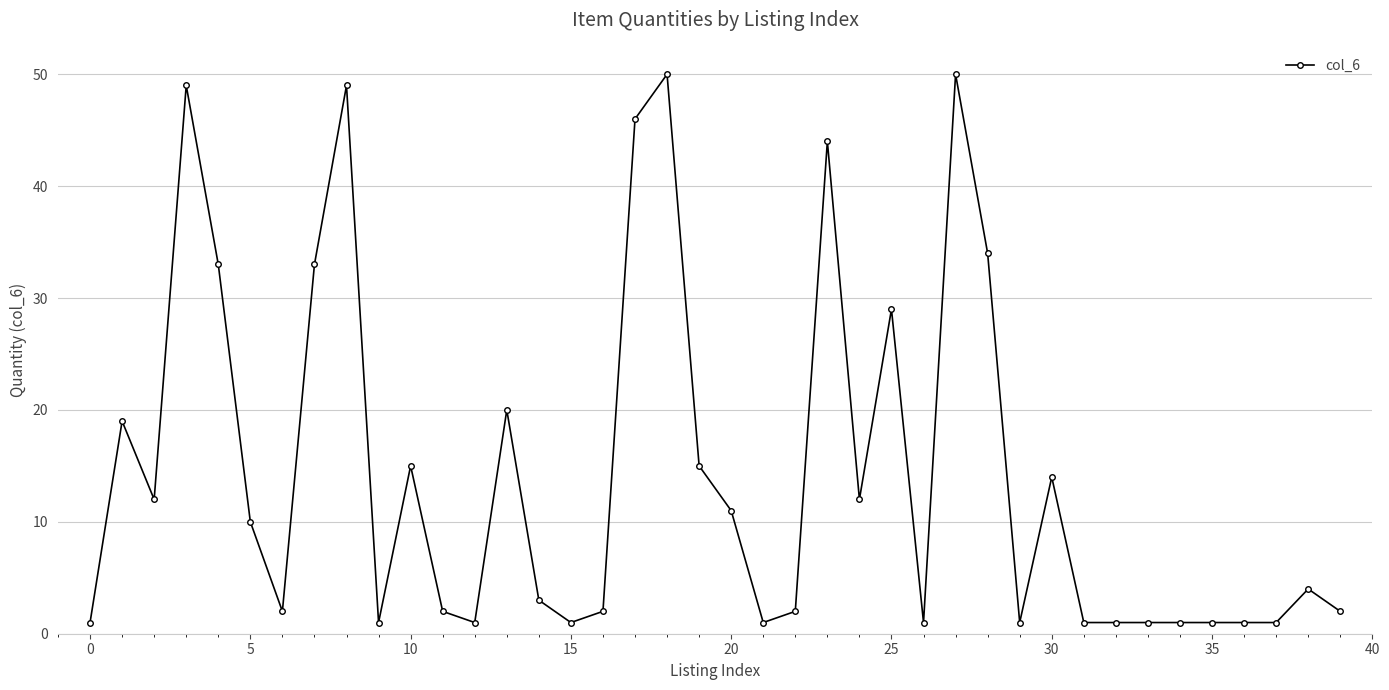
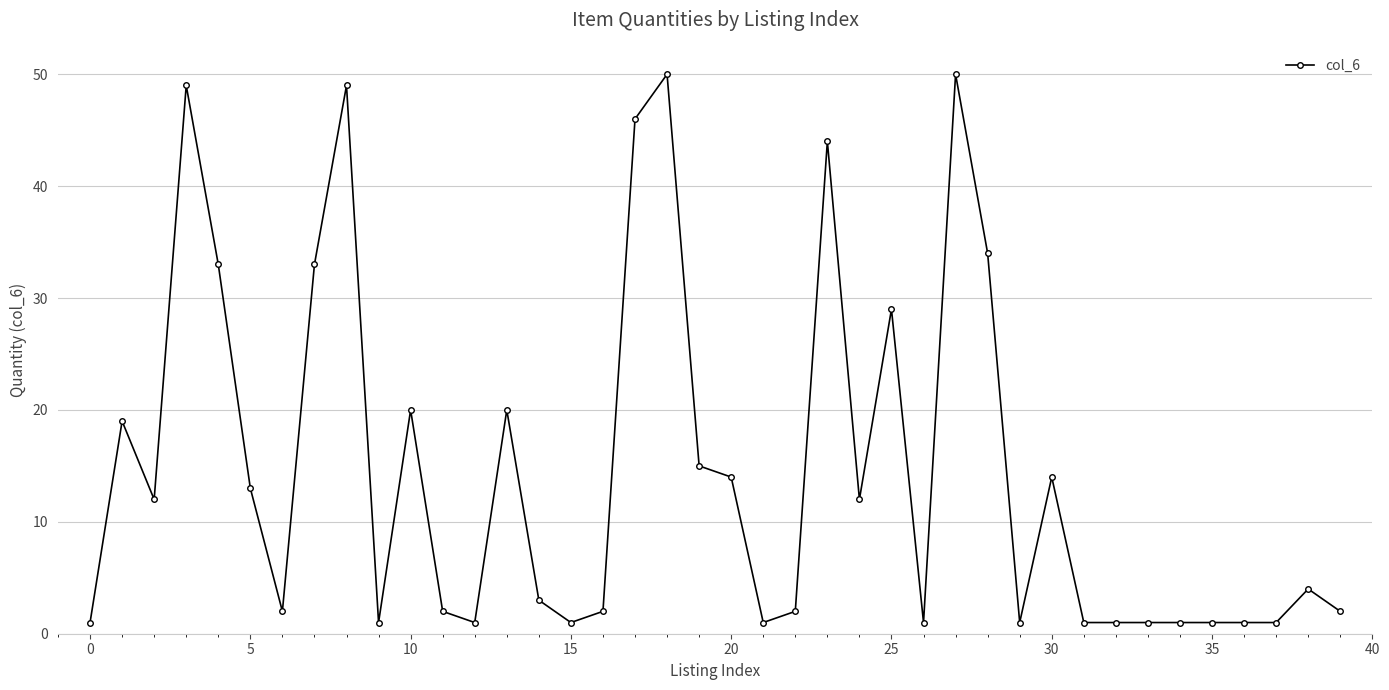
5: 10 -> 13
10: 15 -> 20
20: 11 -> 14
